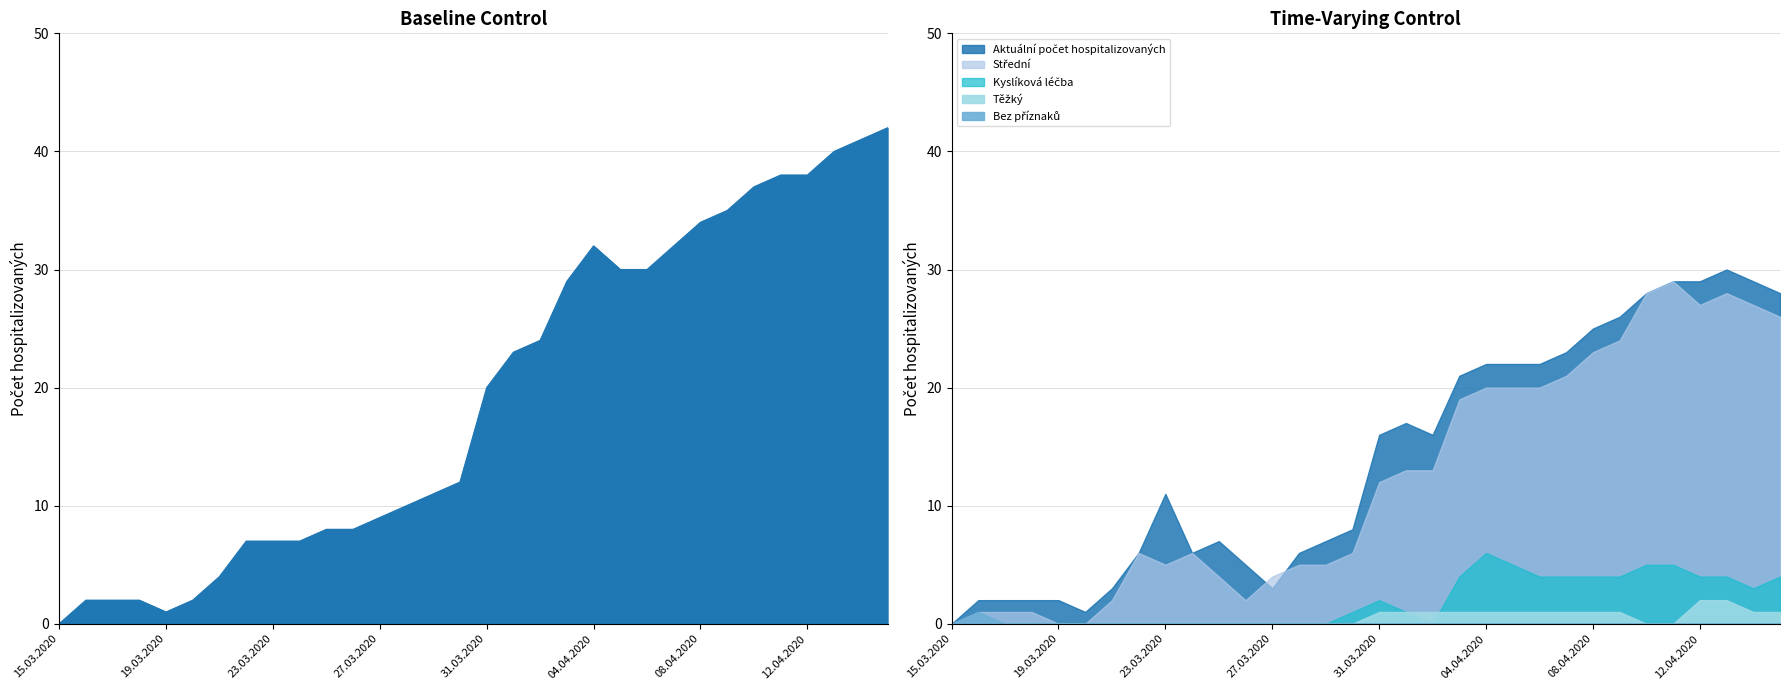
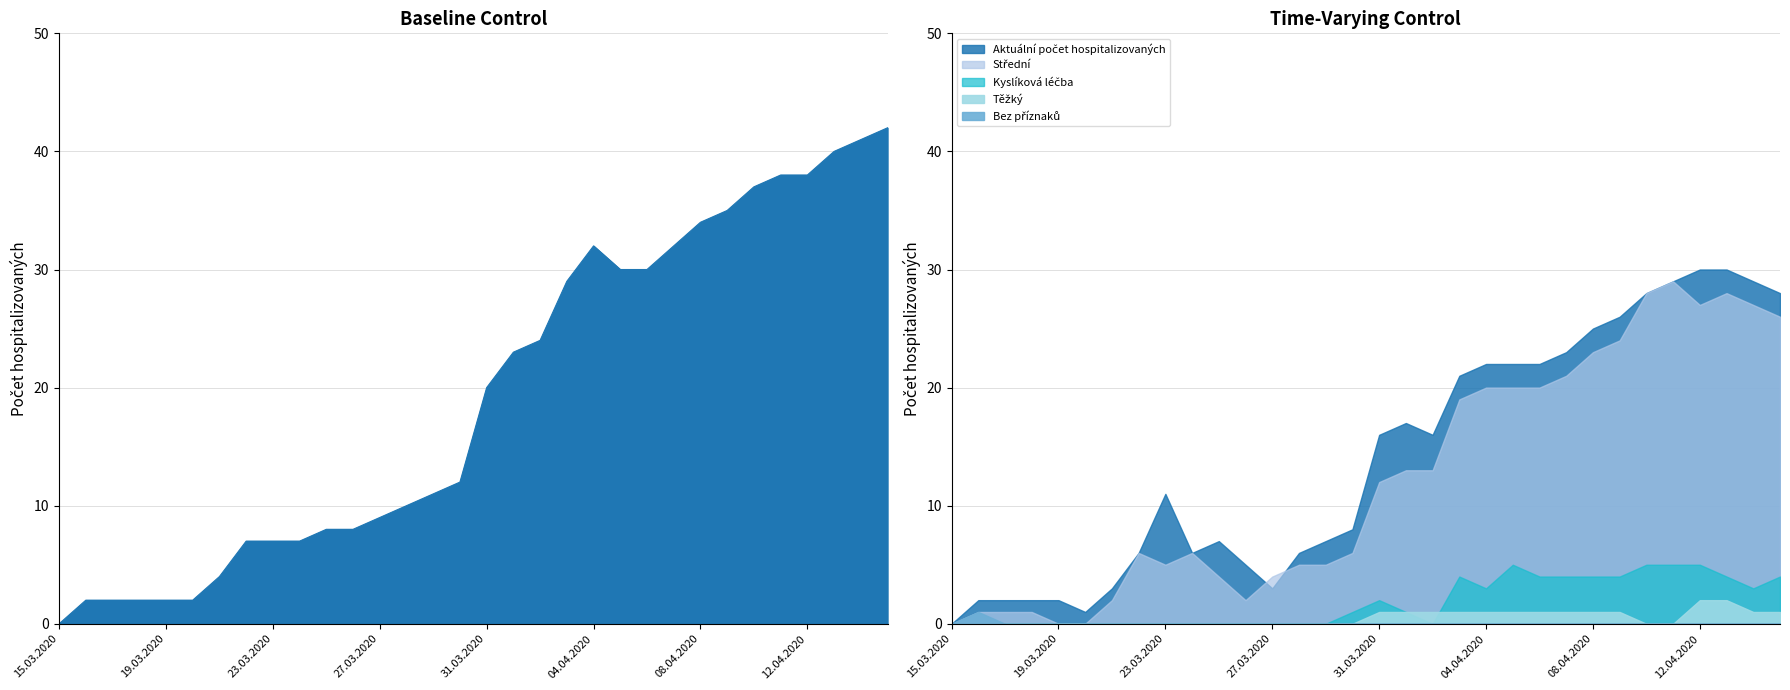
Baseline Control, 19.03.2020: 1 -> 2
Time-Varying Control, Kyslíková léčba, 04.04.2020: 6 -> 3
Time-Varying Control, Aktuální počet hospitalizovaných, 12.04.2020: 29 -> 30
Time-Varying Control, Kyslíková léčba, 12.04.2020: 4 -> 5
